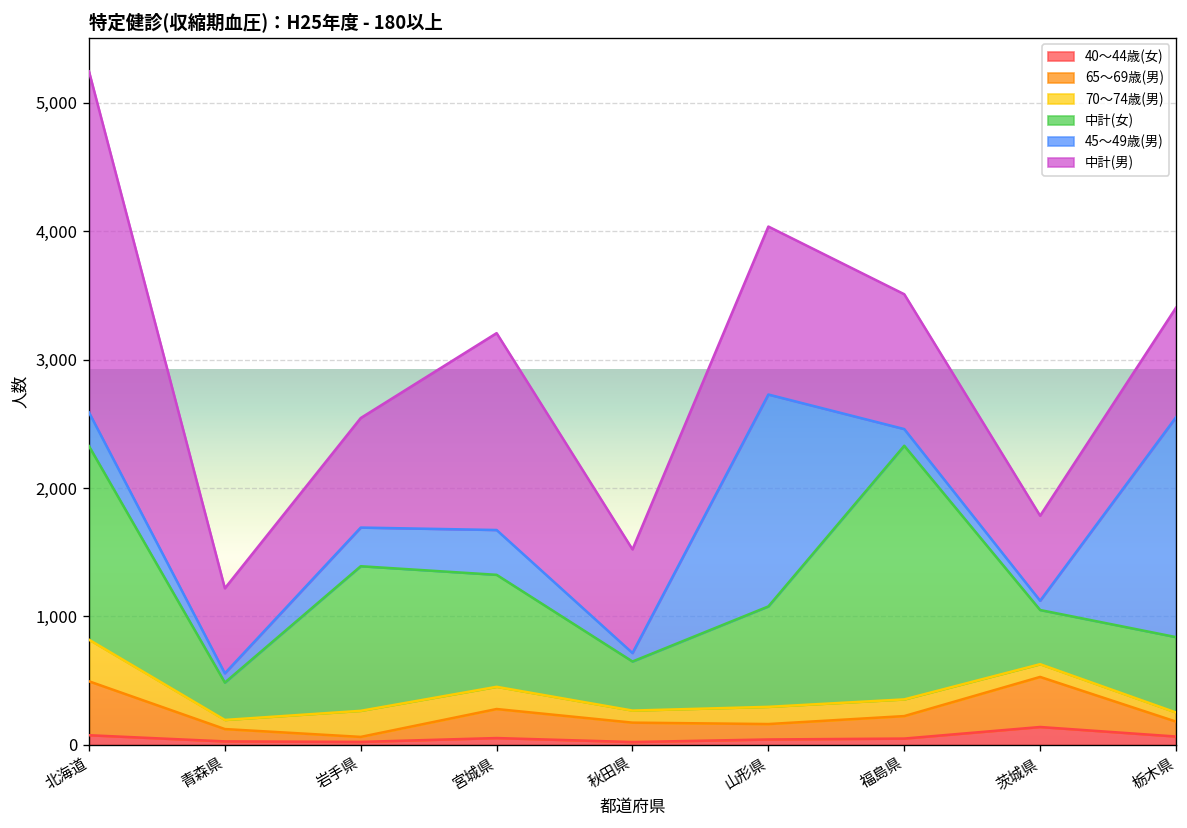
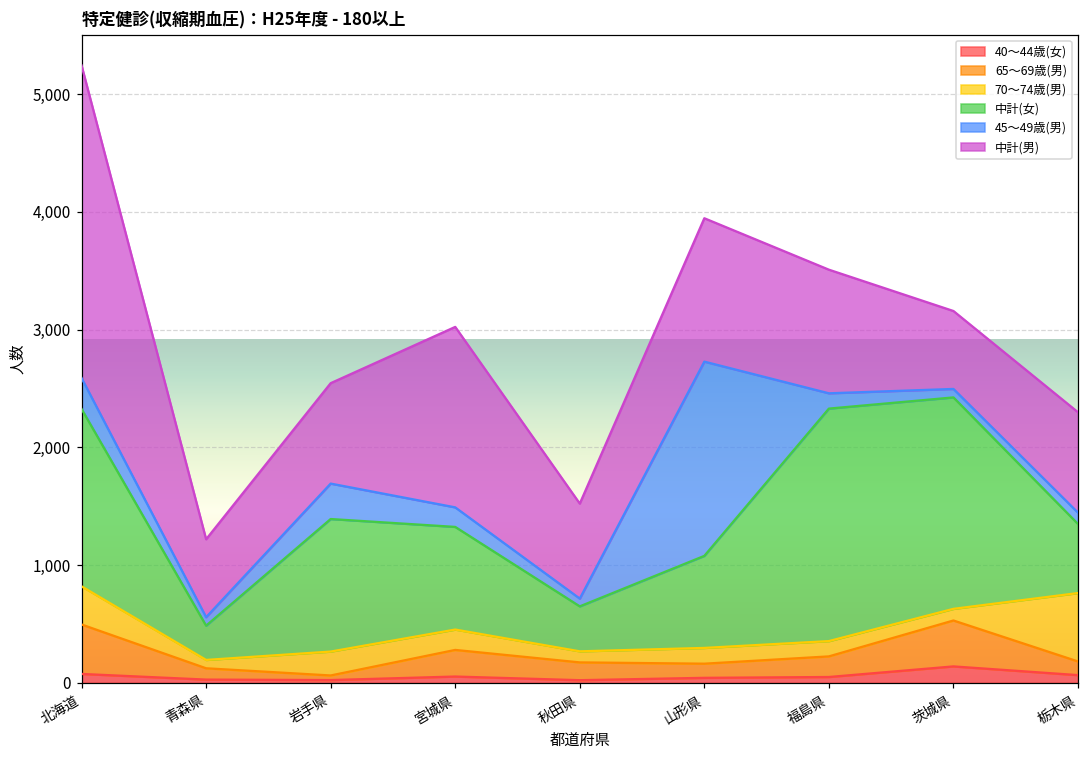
45～49歳(男), 宮城県: 350 -> 170
中計(男), 山形県: 1,310 -> 1,220
中計(女), 茨城県: 420 -> 1,800
70～74歳(男), 栃木県: 70 -> 580
45～49歳(男), 栃木県: 1,710 -> 100
